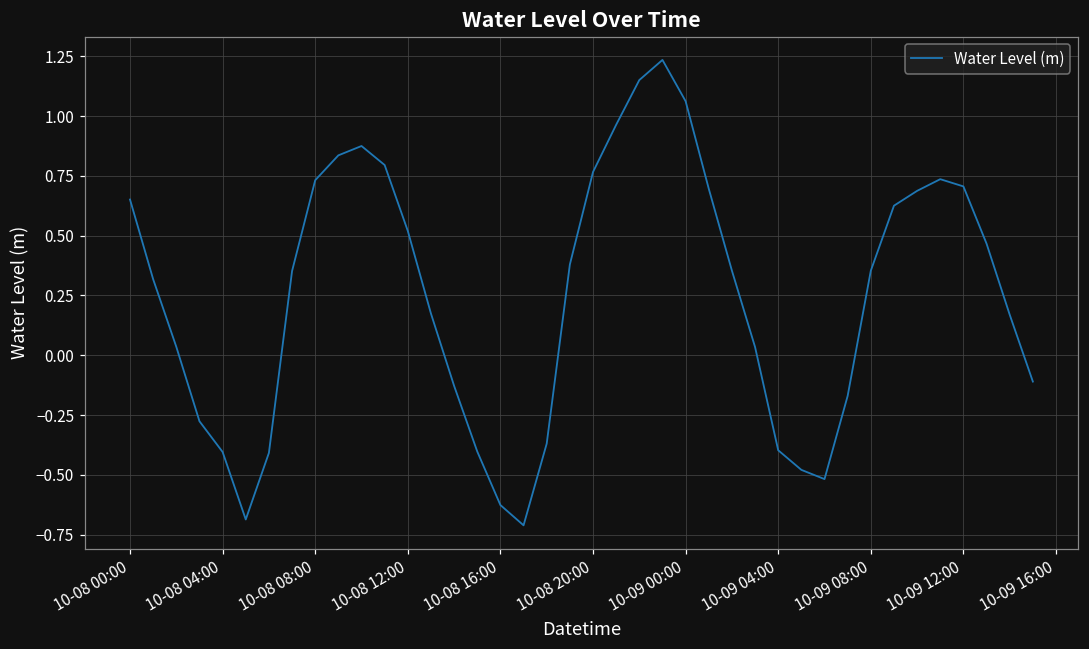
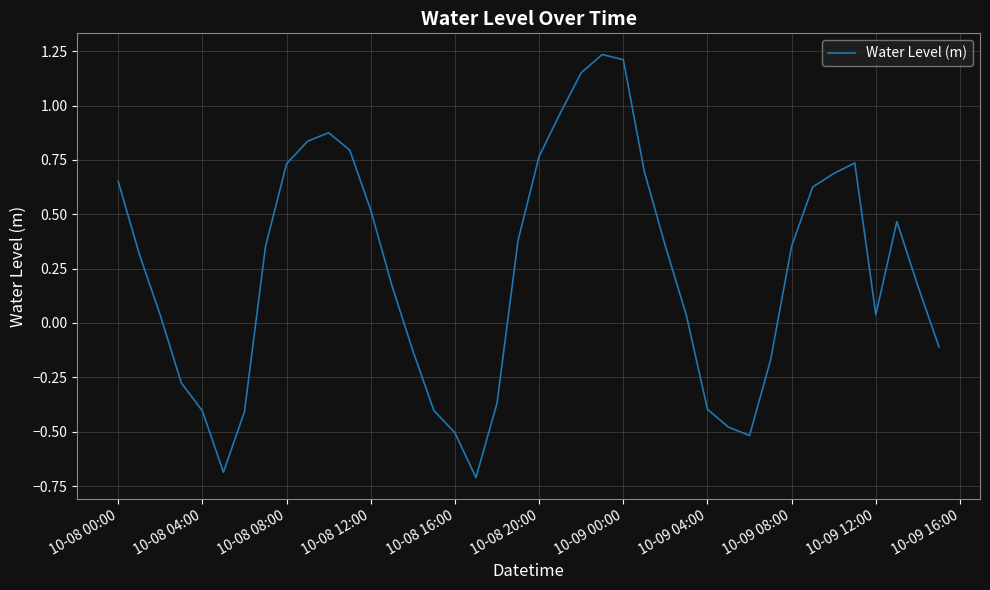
10-08 16:00: -0.63 -> -0.51
10-09 00:00: 1.06 -> 1.21
10-09 12:00: 0.71 -> 0.04
